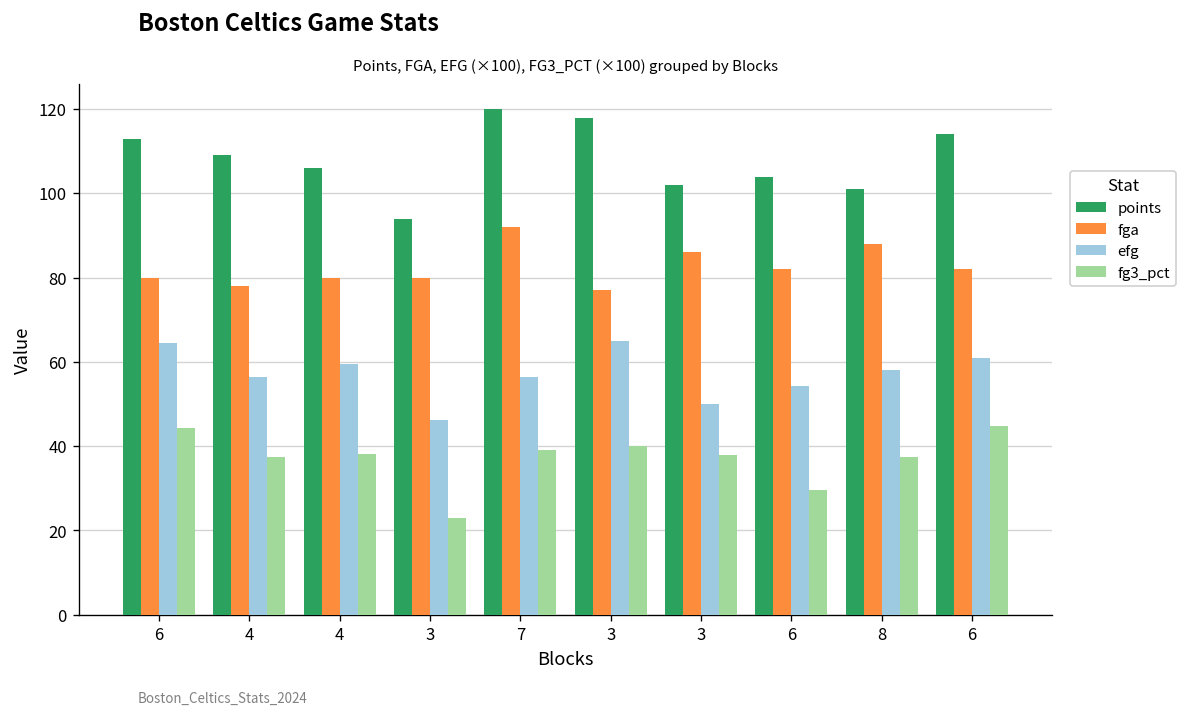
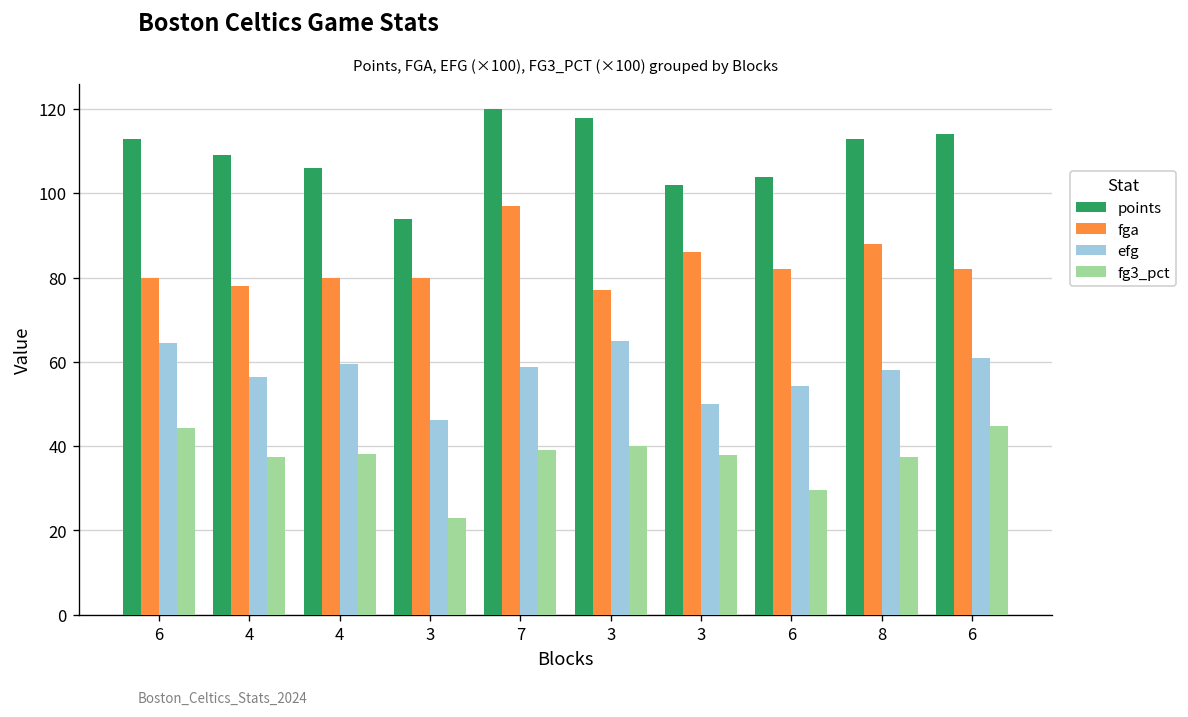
fga, 7: 92 -> 97
efg, 7: 56 -> 59
points, 8: 101 -> 113
